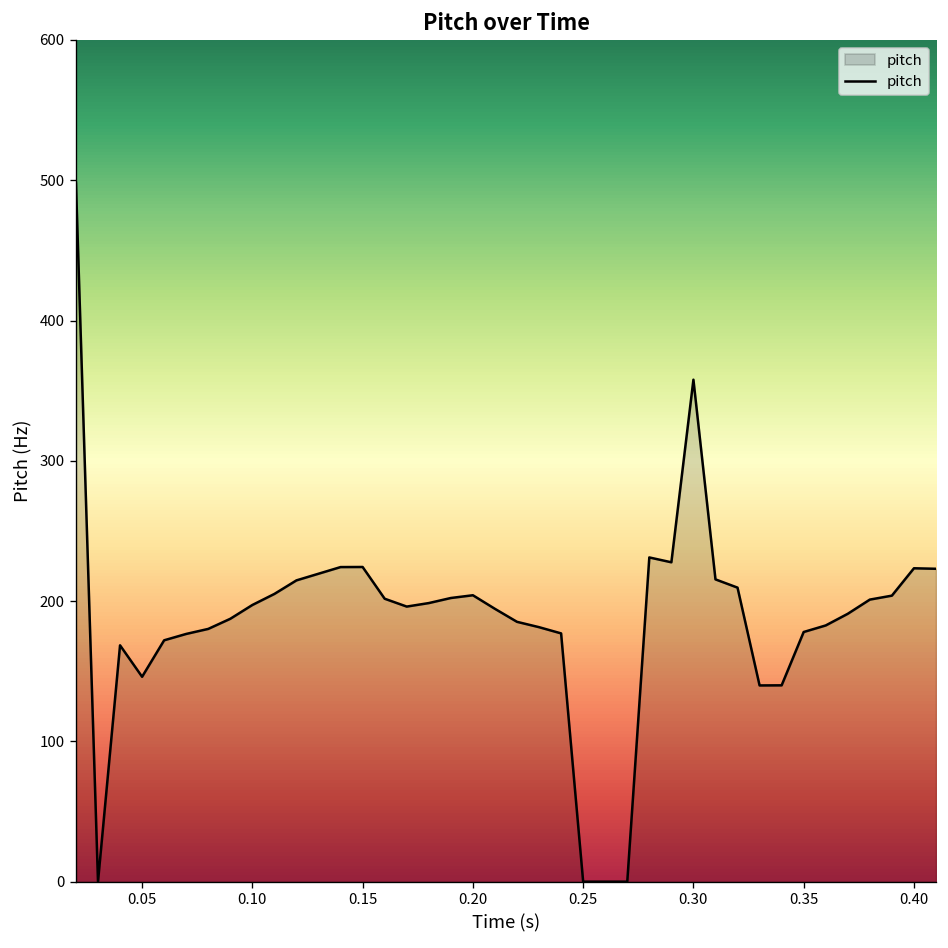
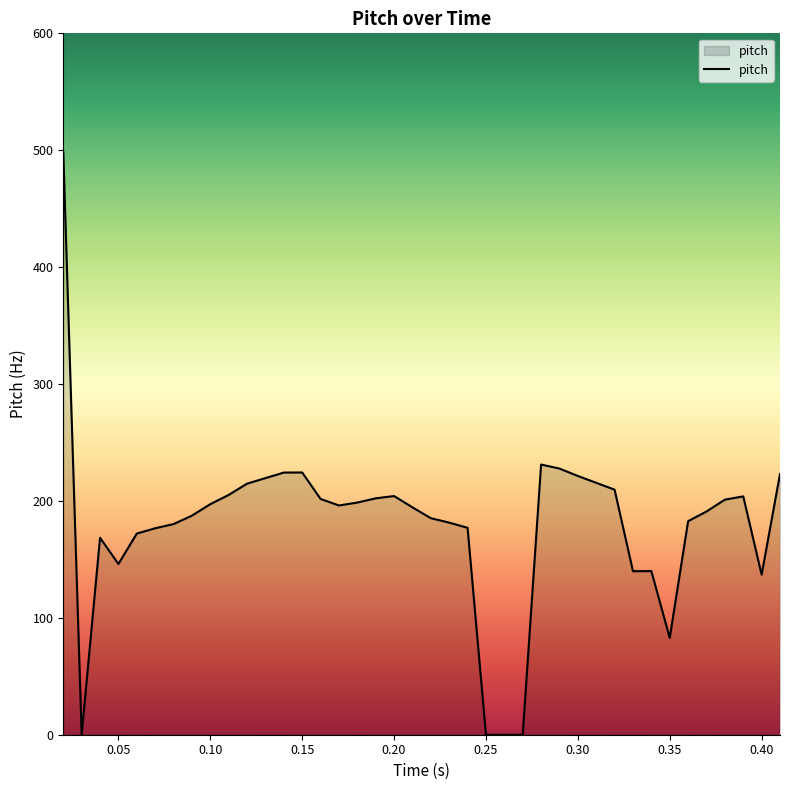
0.30: 358 -> 221
0.35: 178 -> 83
0.40: 223 -> 137
